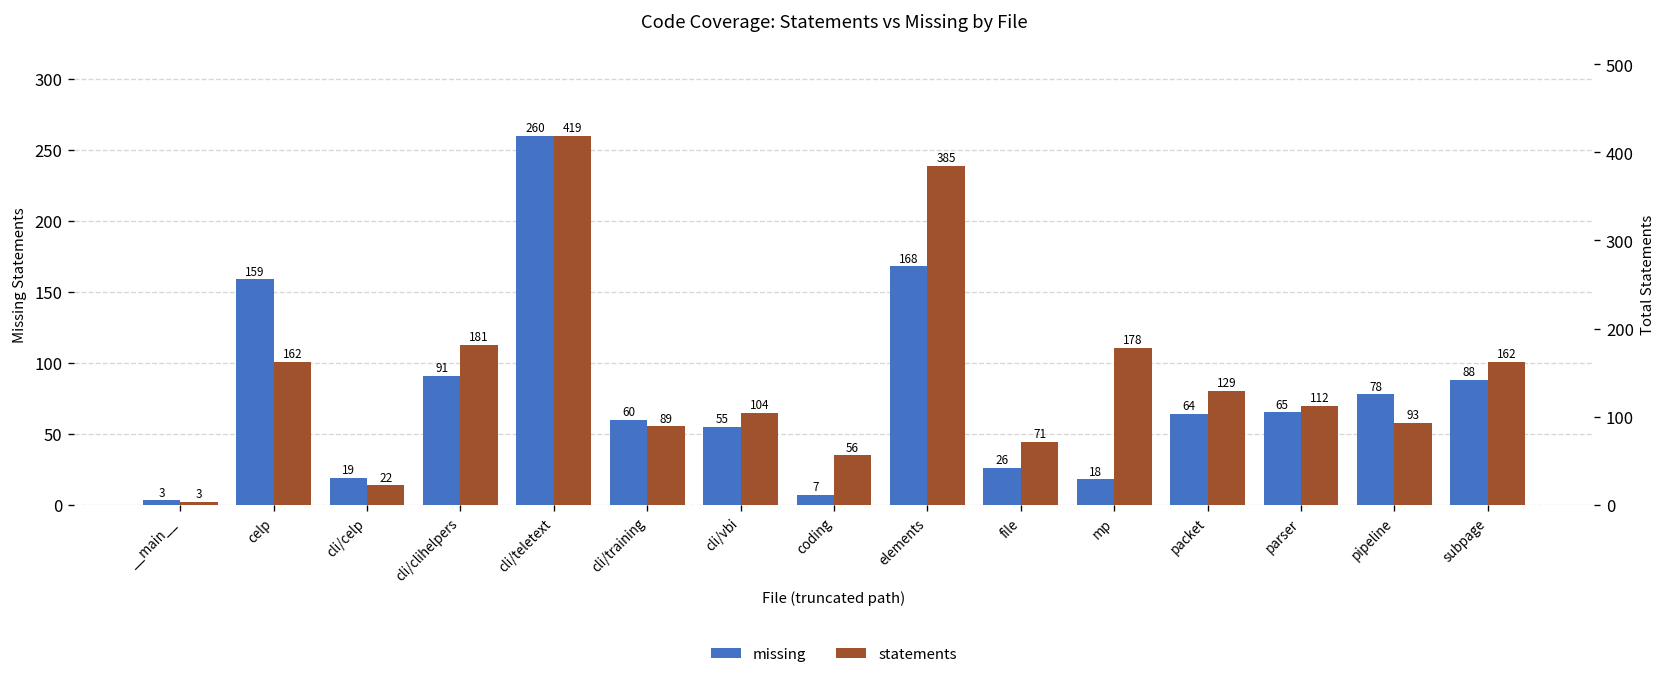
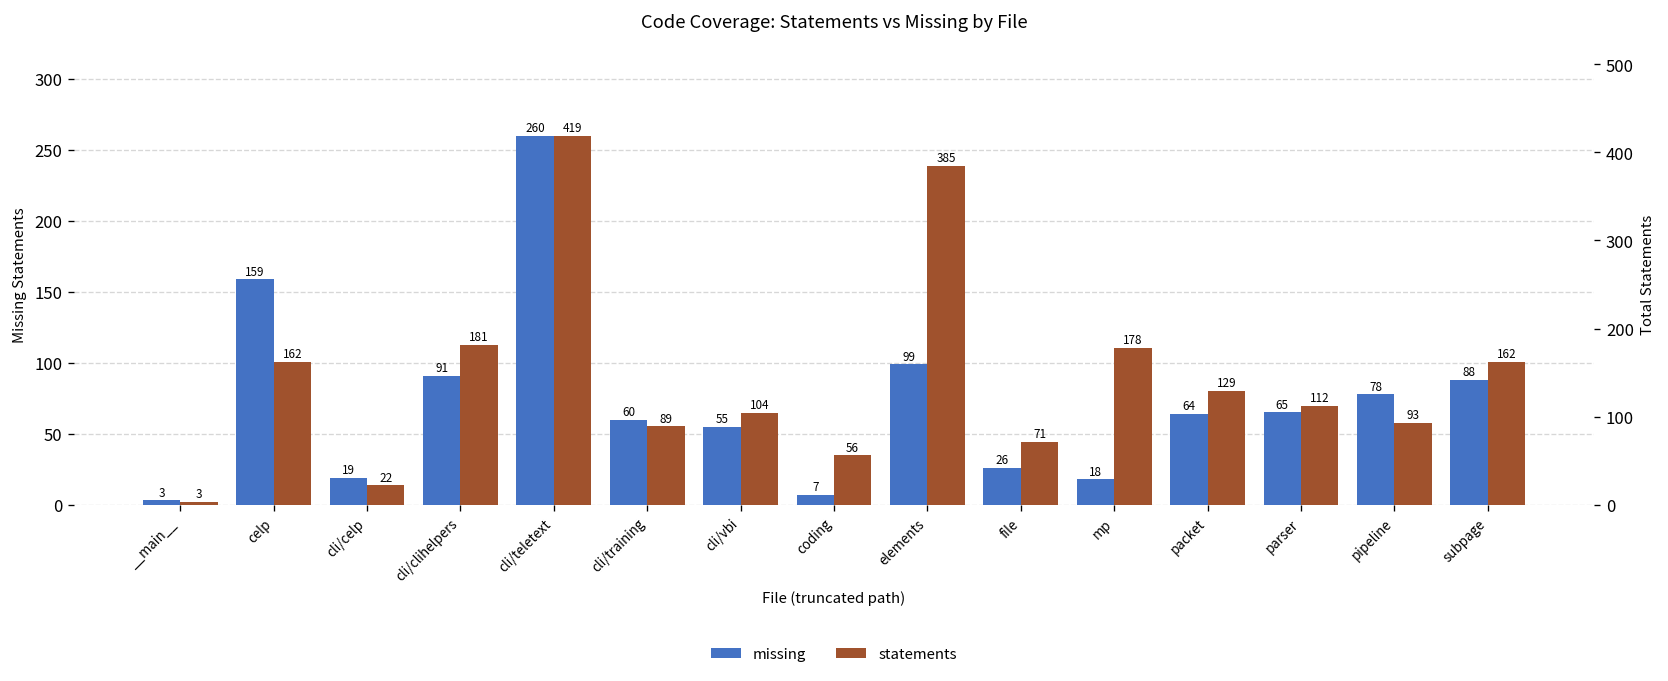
missing, elements: 168 -> 99
